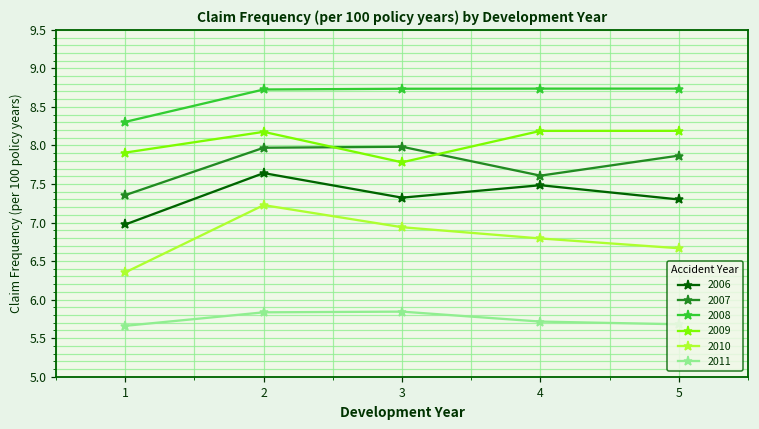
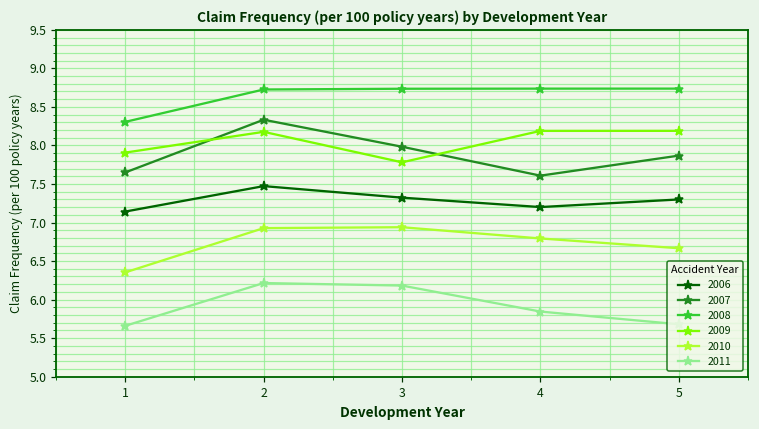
2006, 1: 7.0 -> 7.1
2007, 1: 7.4 -> 7.6
2006, 2: 7.6 -> 7.5
2007, 2: 8.0 -> 8.3
2010, 2: 7.2 -> 6.9
2011, 2: 5.8 -> 6.2
2011, 3: 5.8 -> 6.2
2006, 4: 7.5 -> 7.2
2011, 4: 5.7 -> 5.8
